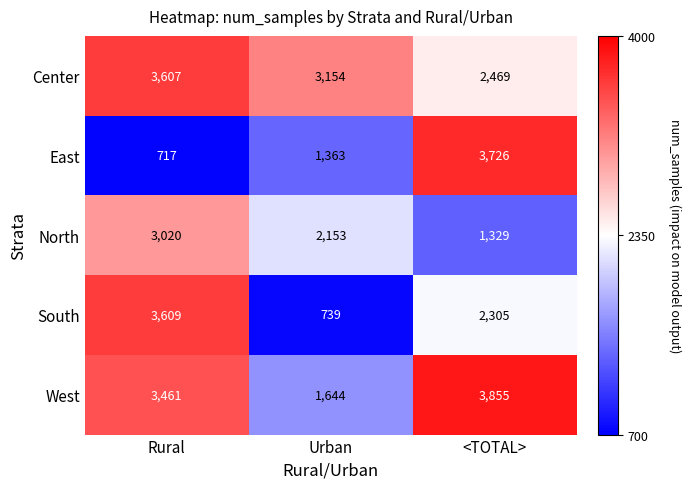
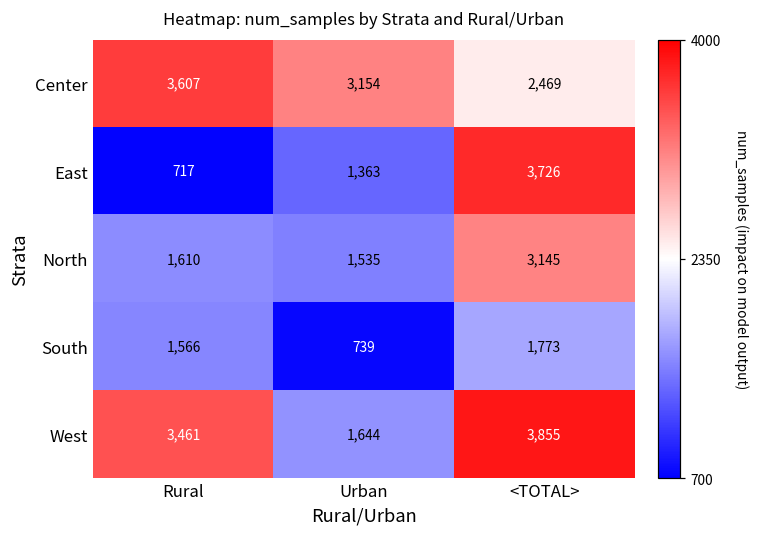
North, Rural: 3,020 -> 1,610
North, Urban: 2,153 -> 1,535
North, <TOTAL>: 1,329 -> 3,145
South, Rural: 3,609 -> 1,566
South, <TOTAL>: 2,305 -> 1,773
